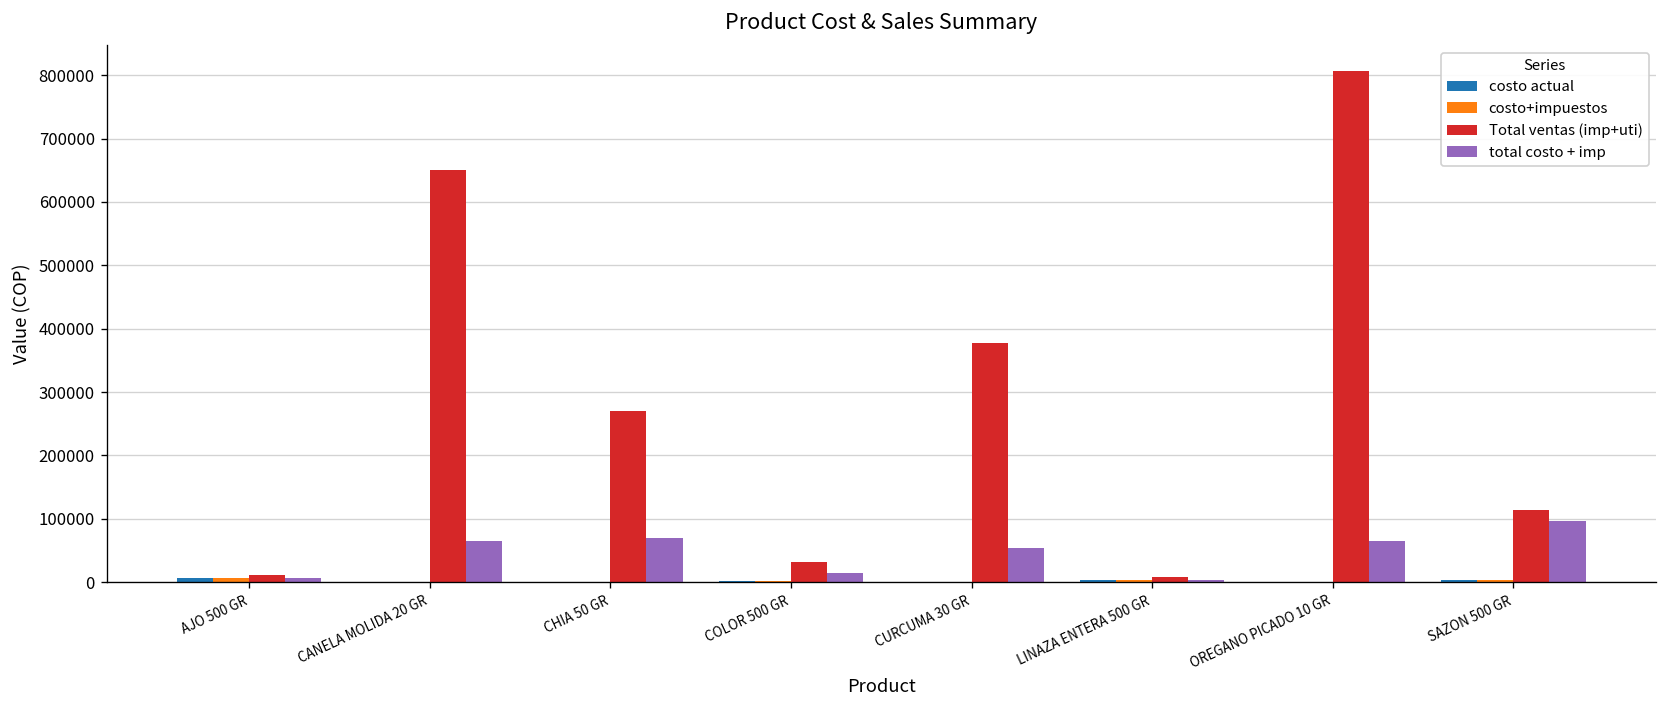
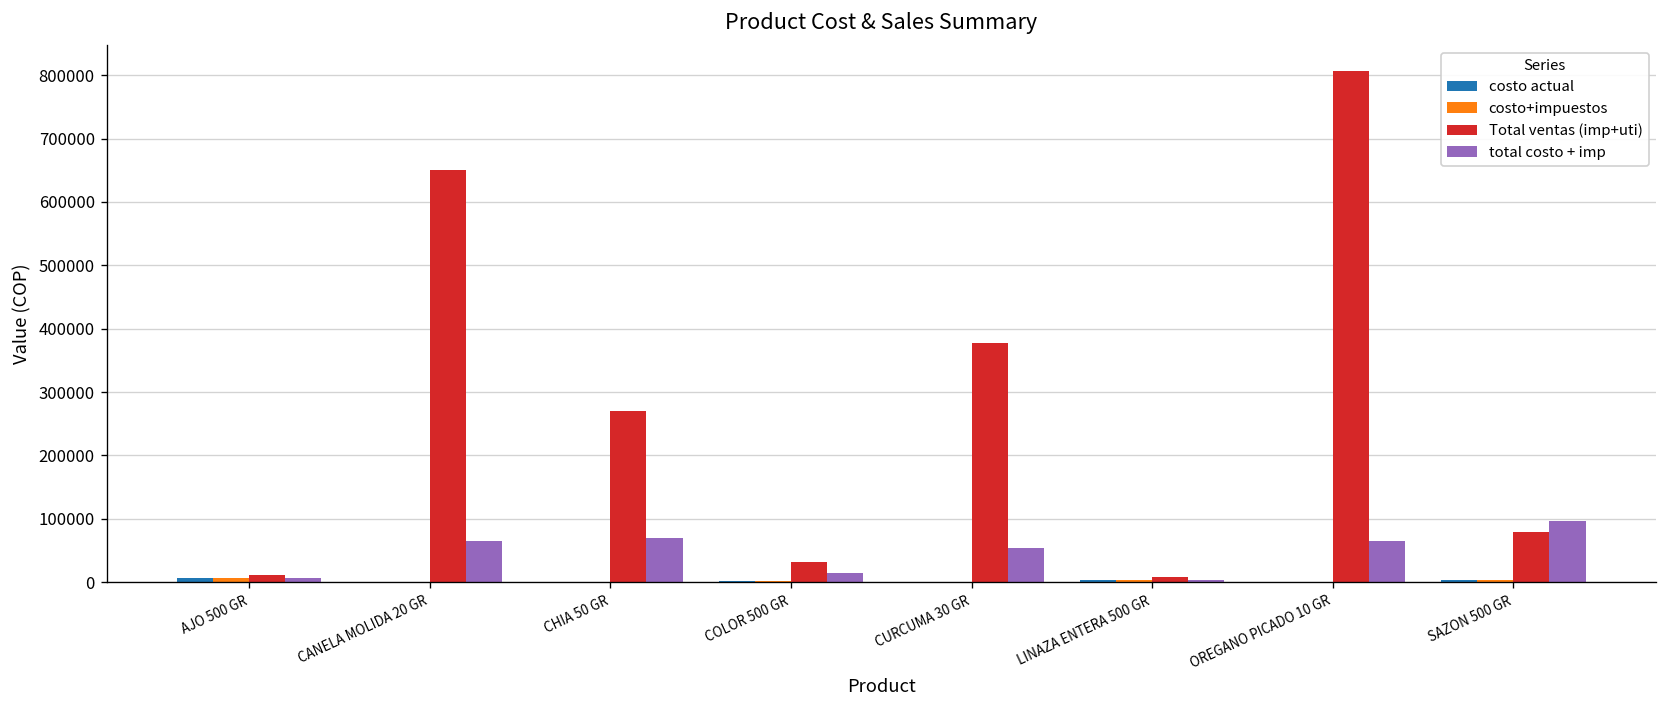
Total ventas (imp+uti), SAZON 500 GR: 110000 -> 80000
